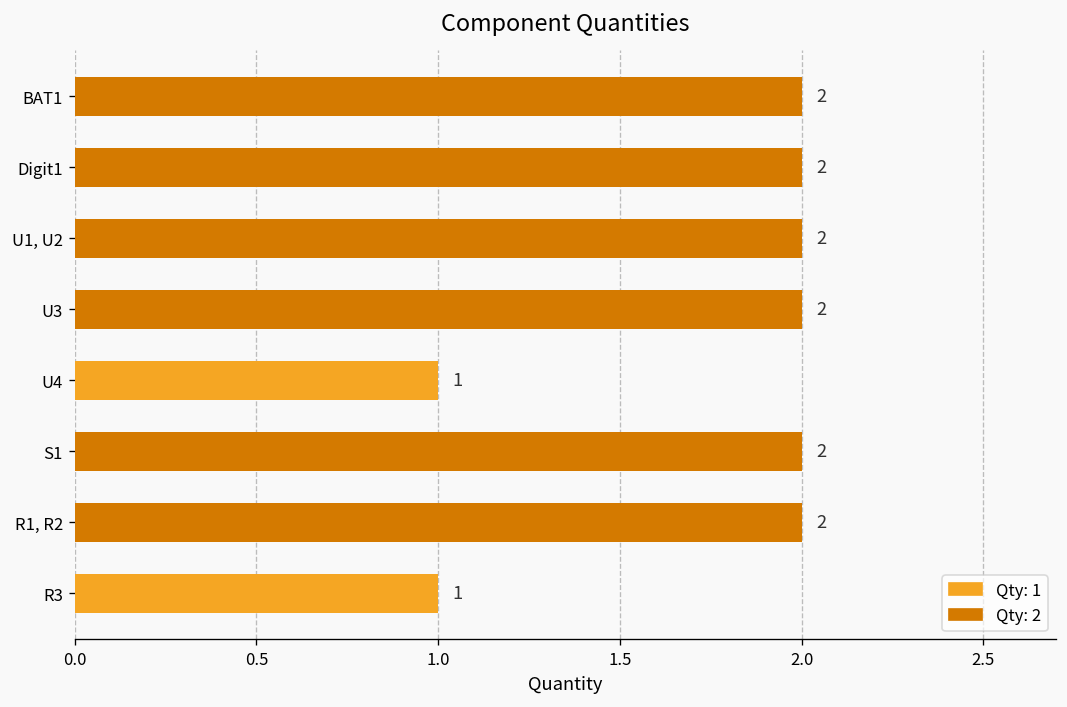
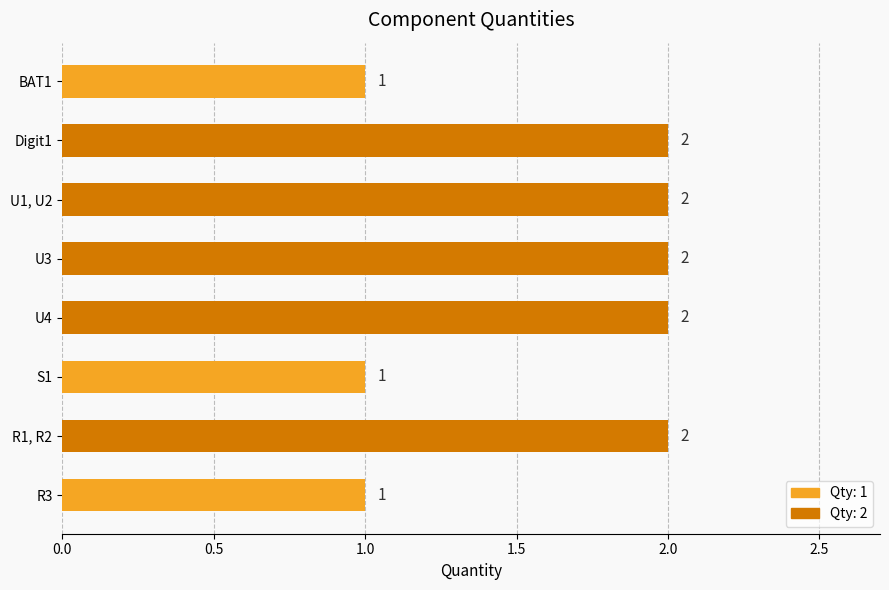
BAT1: 2 -> 1
U4: 1 -> 2
S1: 2 -> 1
